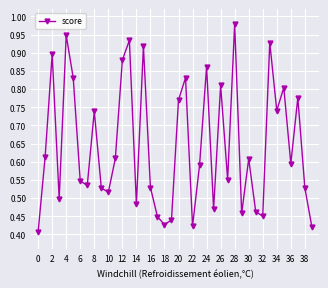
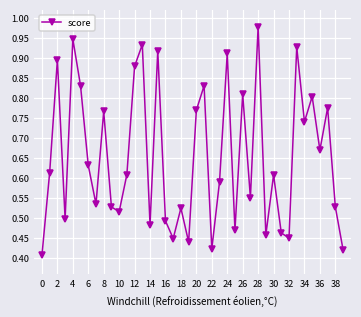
6: 0.55 -> 0.63
8: 0.74 -> 0.77
16: 0.53 -> 0.49
18: 0.43 -> 0.53
24: 0.86 -> 0.91
36: 0.60 -> 0.67
